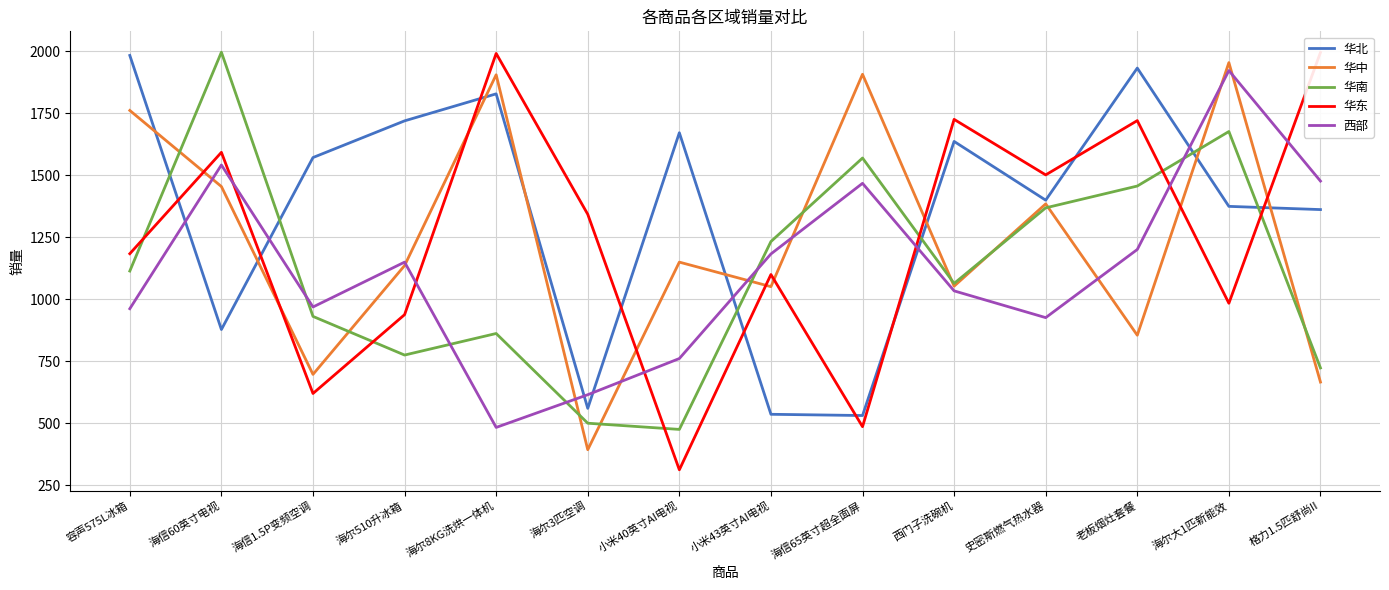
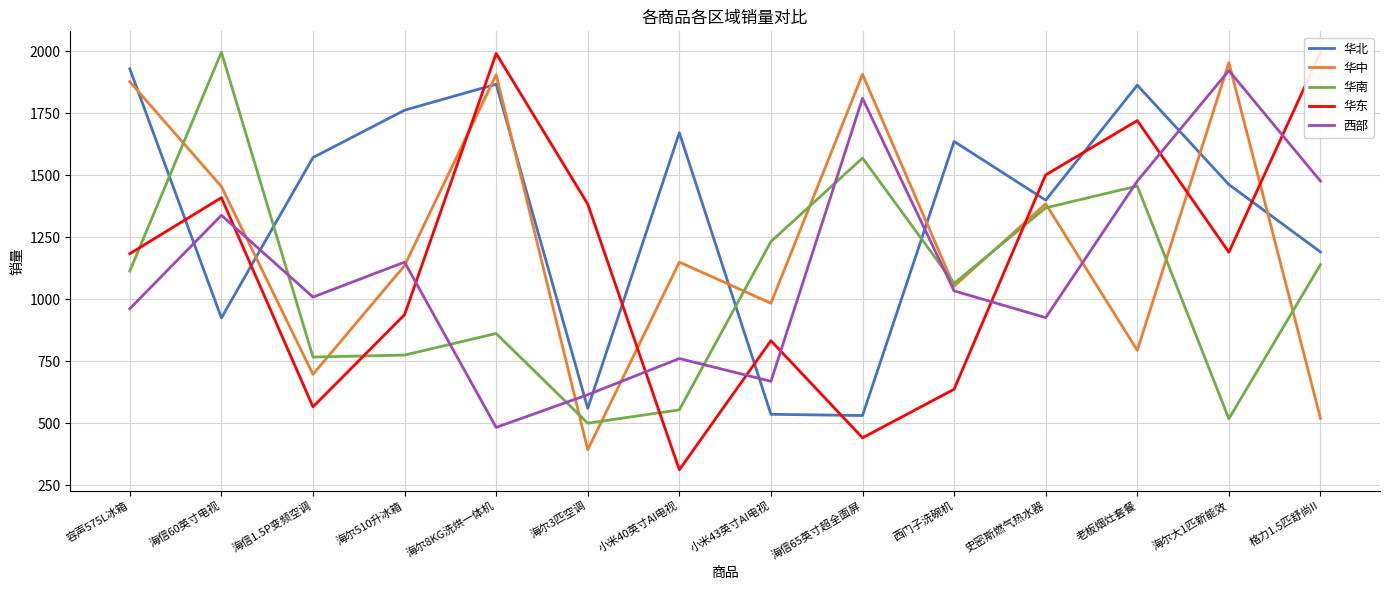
华北, 容声575L冰箱: 1980 -> 1930
华中, 容声575L冰箱: 1760 -> 1880
华北, 海信60英寸电视: 880 -> 930
华东, 海信60英寸电视: 1590 -> 1410
西部, 海信60英寸电视: 1540 -> 1340
华南, 海信1.5P变频空调: 930 -> 770
华东, 海信1.5P变频空调: 620 -> 570
西部, 海信1.5P变频空调: 970 -> 1010
华北, 海尔510升冰箱: 1720 -> 1760
华北, 海尔8KG洗烘一体机: 1830 -> 1870
华东, 海尔3匹空调: 1340 -> 1380
华南, 小米40英寸AI电视: 480 -> 550
华中, 小米43英寸AI电视: 1050 -> 980
华东, 小米43英寸AI电视: 1100 -> 830
西部, 小米43英寸AI电视: 1180 -> 670
华东, 海信65英寸超全面屏: 490 -> 440
西部, 海信65英寸超全面屏: 1470 -> 1810
华东, 西门子洗碗机: 1730 -> 640
华北, 老板烟灶套餐: 1930 -> 1860
华中, 老板烟灶套餐: 860 -> 790
西部, 老板烟灶套餐: 1200 -> 1480
华北, 海尔大1匹新能效: 1380 -> 1460
华南, 海尔大1匹新能效: 1680 -> 520
华东, 海尔大1匹新能效: 980 -> 1190
华北, 格力1.5匹舒尚II: 1360 -> 1190
华中, 格力1.5匹舒尚II: 670 -> 520
华南, 格力1.5匹舒尚II: 720 -> 1140
